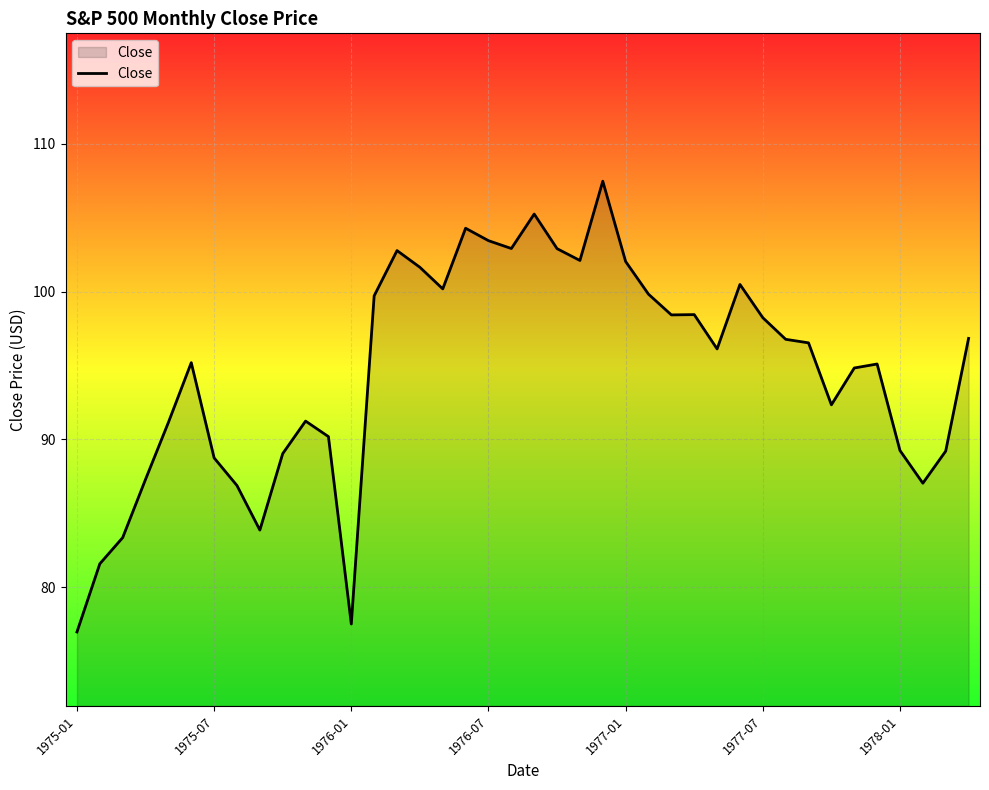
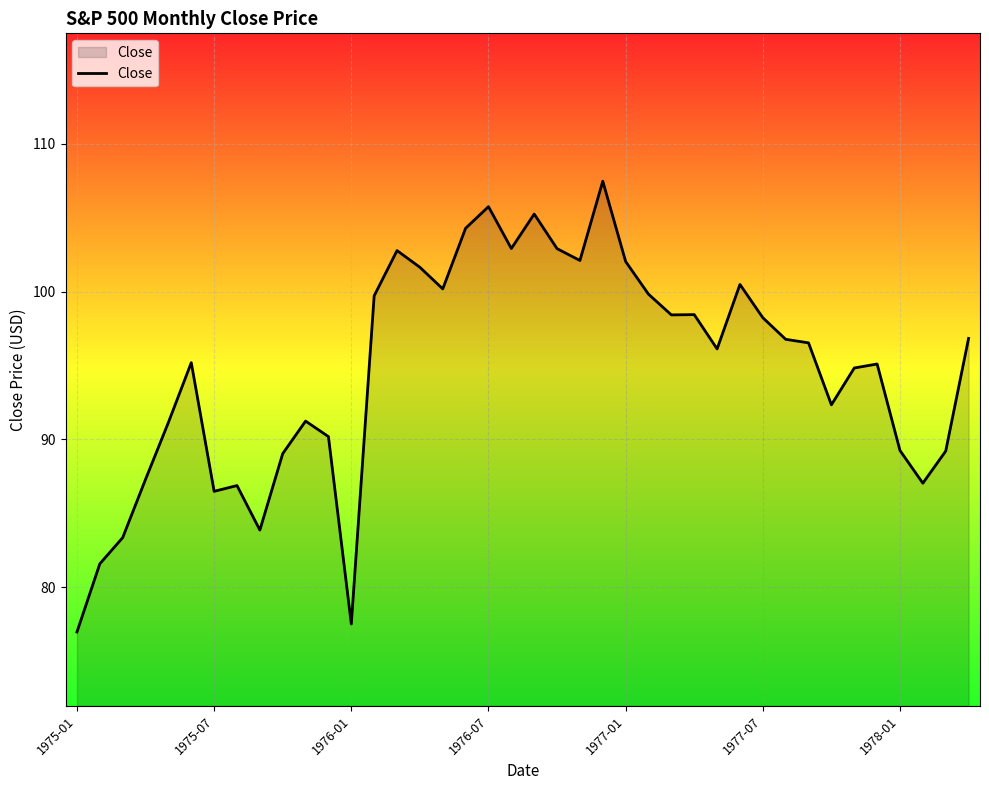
1975-07: 88.8 -> 86.5
1976-07: 103.4 -> 105.7
